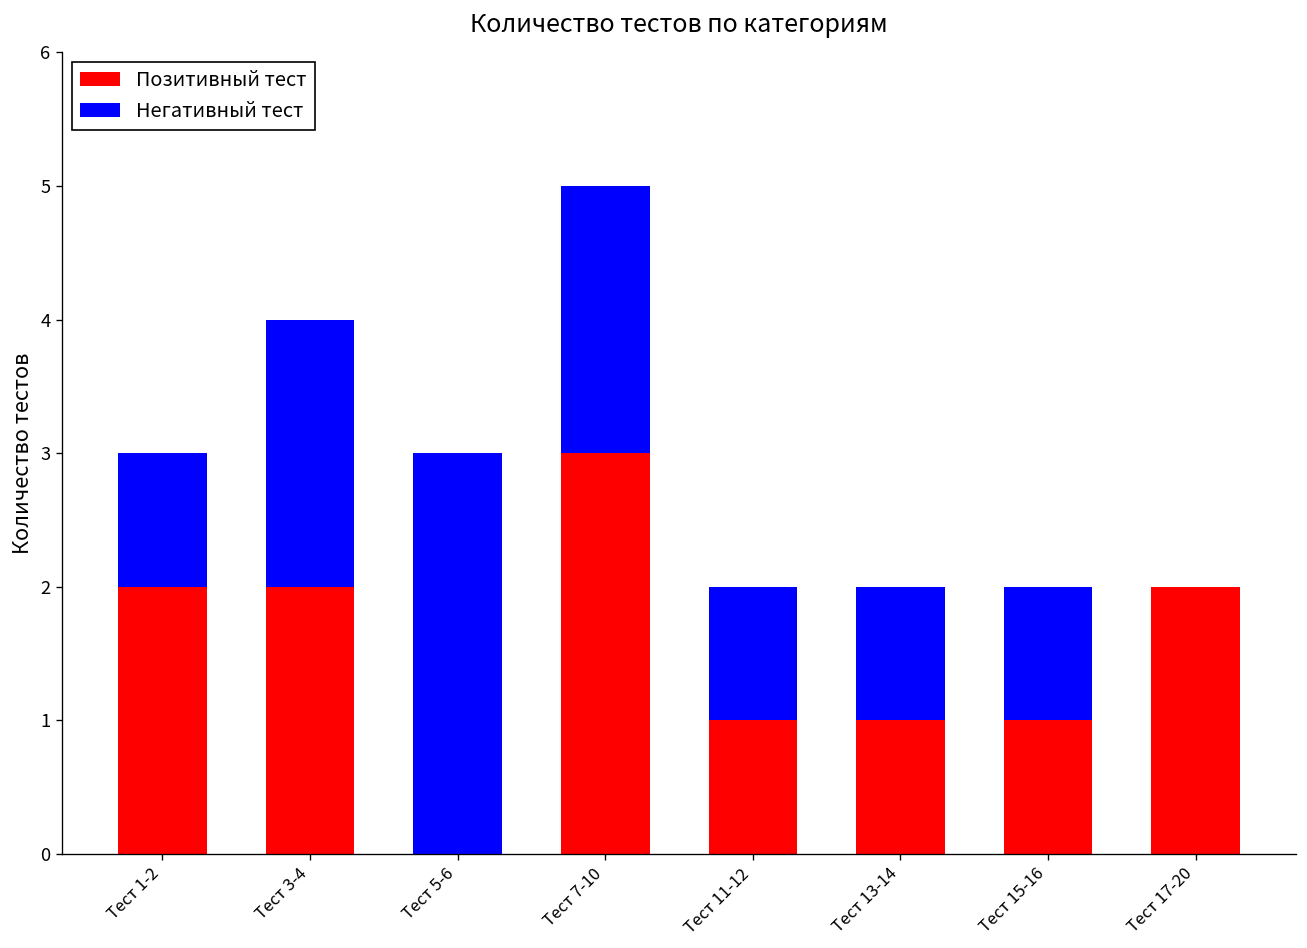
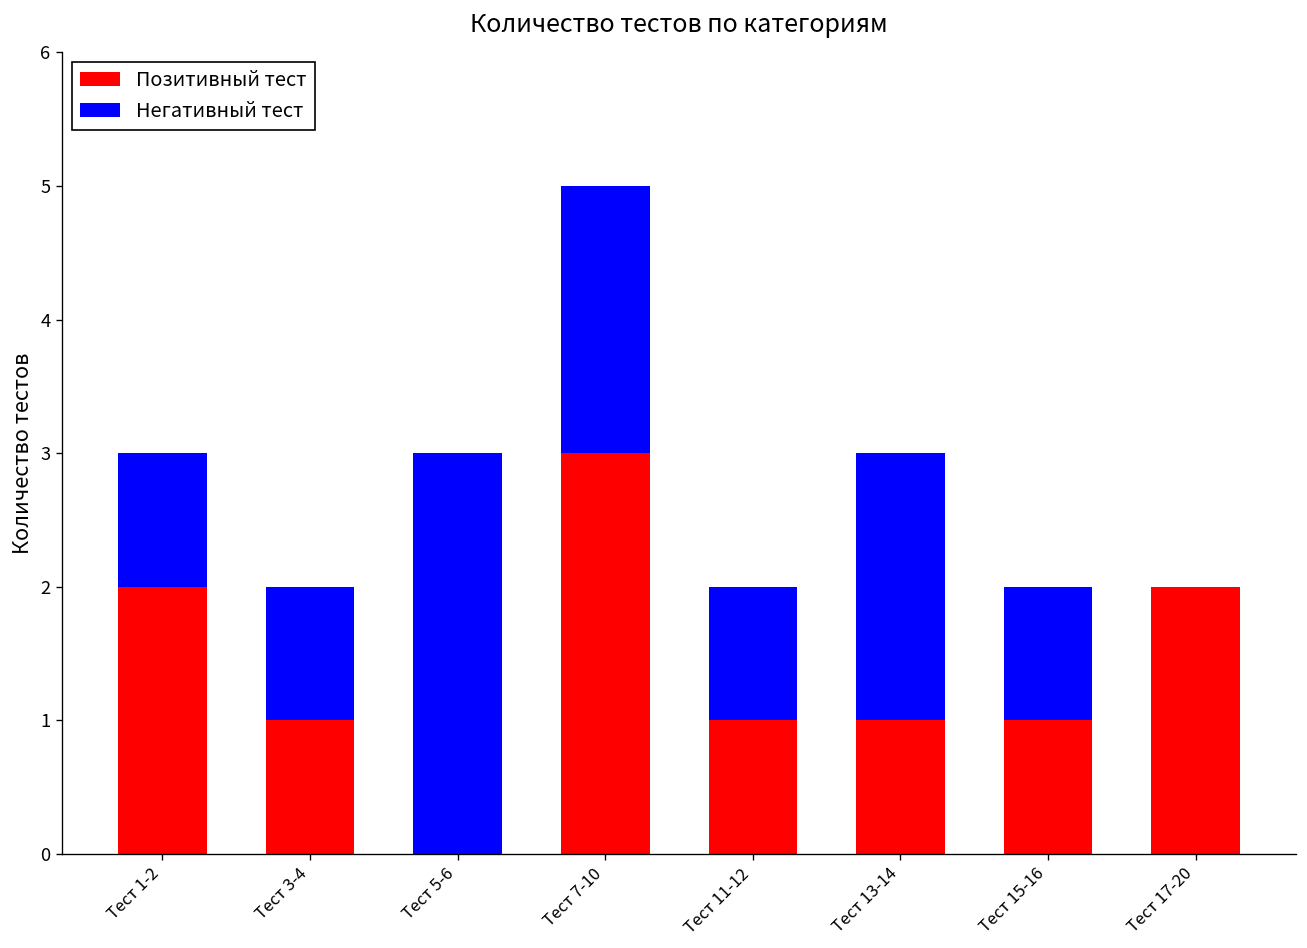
Позитивный тест, Тест 3-4: 2 -> 1
Негативный тест, Тест 3-4: 2 -> 1
Негативный тест, Тест 13-14: 1 -> 2
